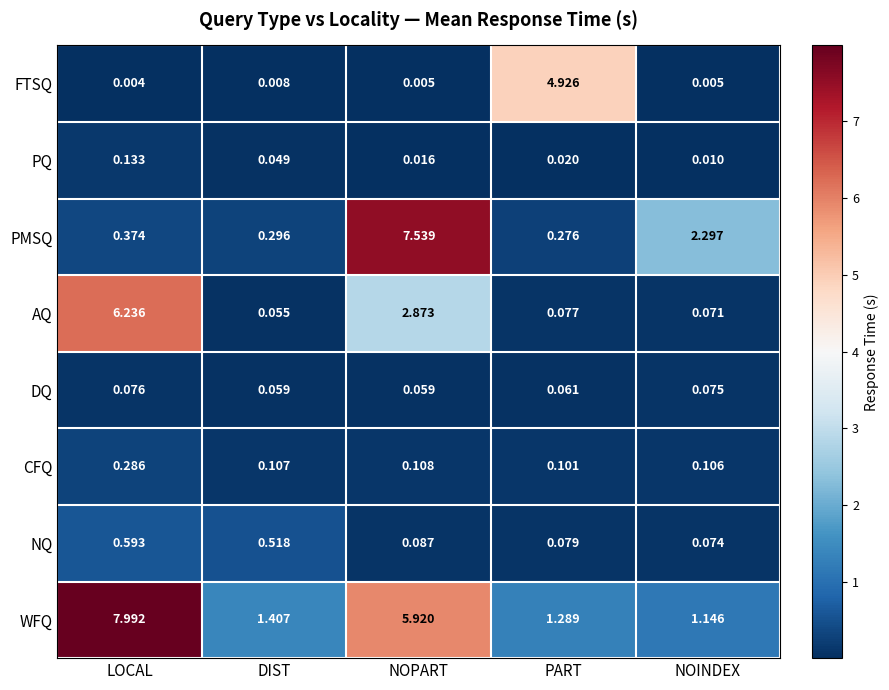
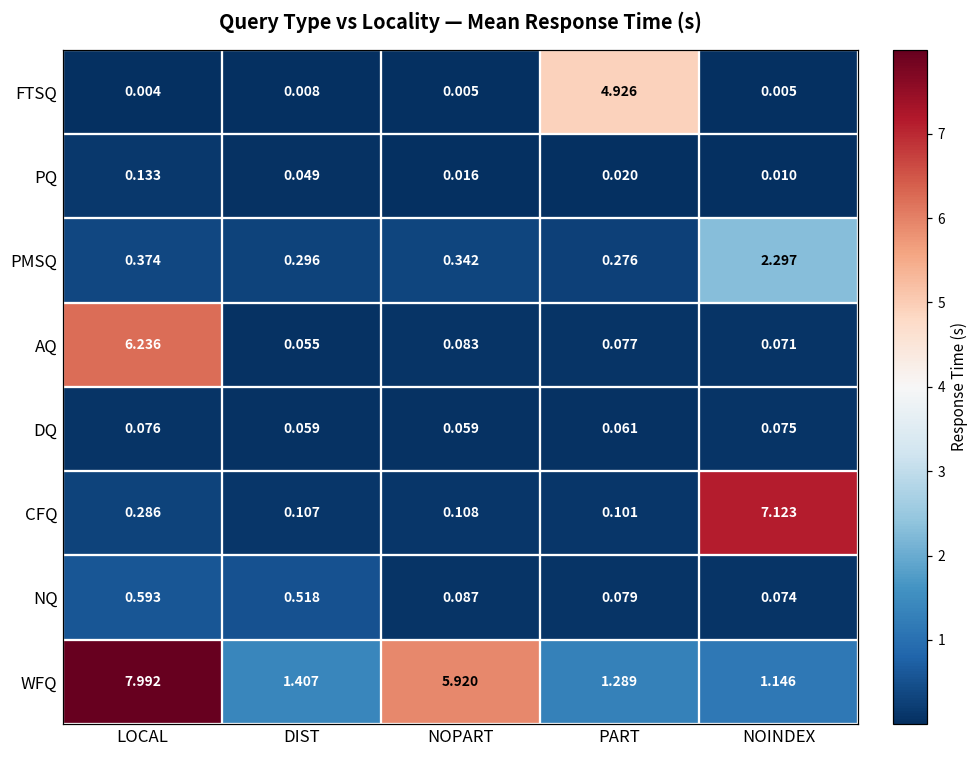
PMSQ, NOPART: 7.539 -> 0.342
AQ, NOPART: 2.873 -> 0.083
CFQ, NOINDEX: 0.106 -> 7.123
